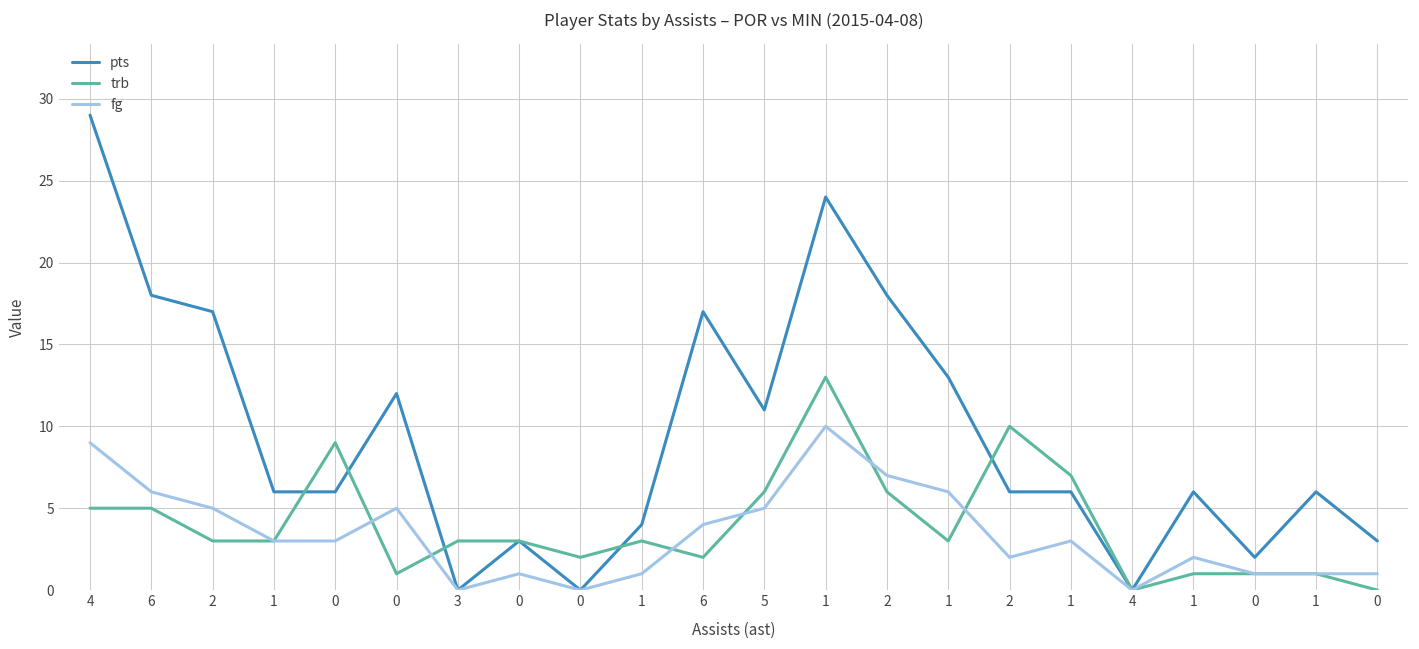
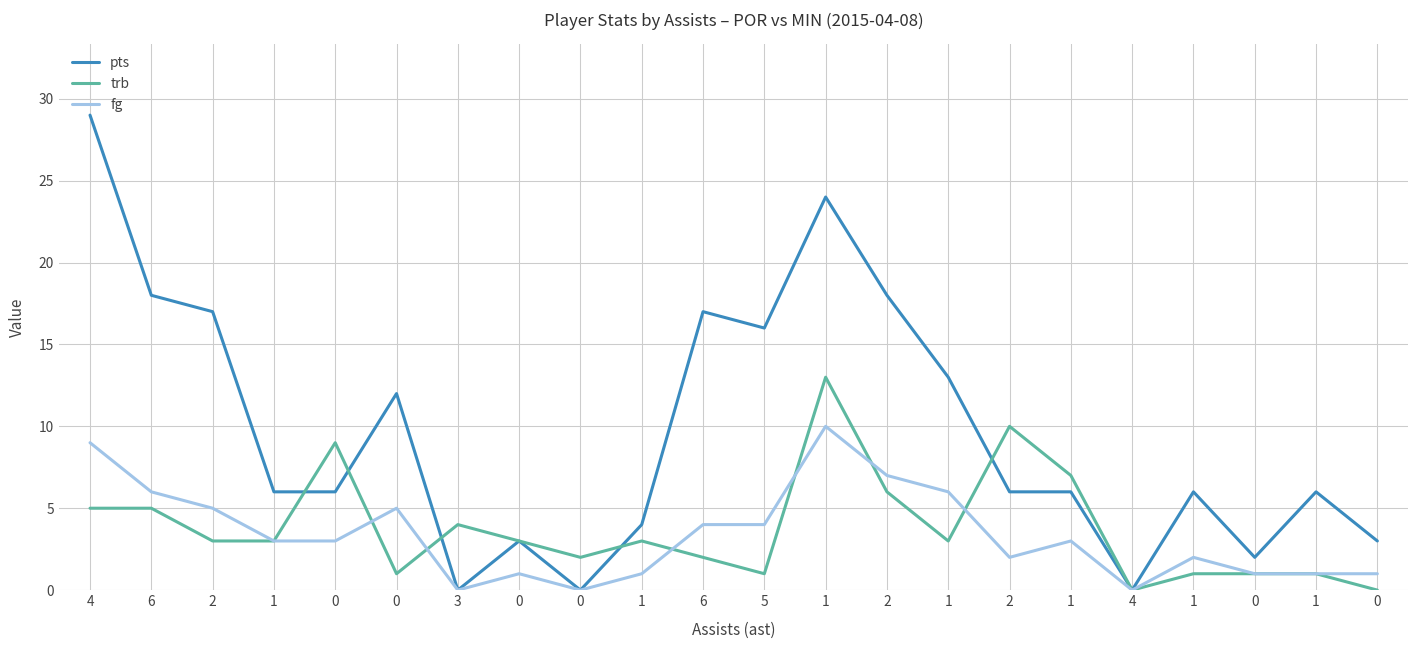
trb, 3: 3 -> 4
pts, 5: 11 -> 16
trb, 5: 6 -> 1
fg, 5: 5 -> 4
